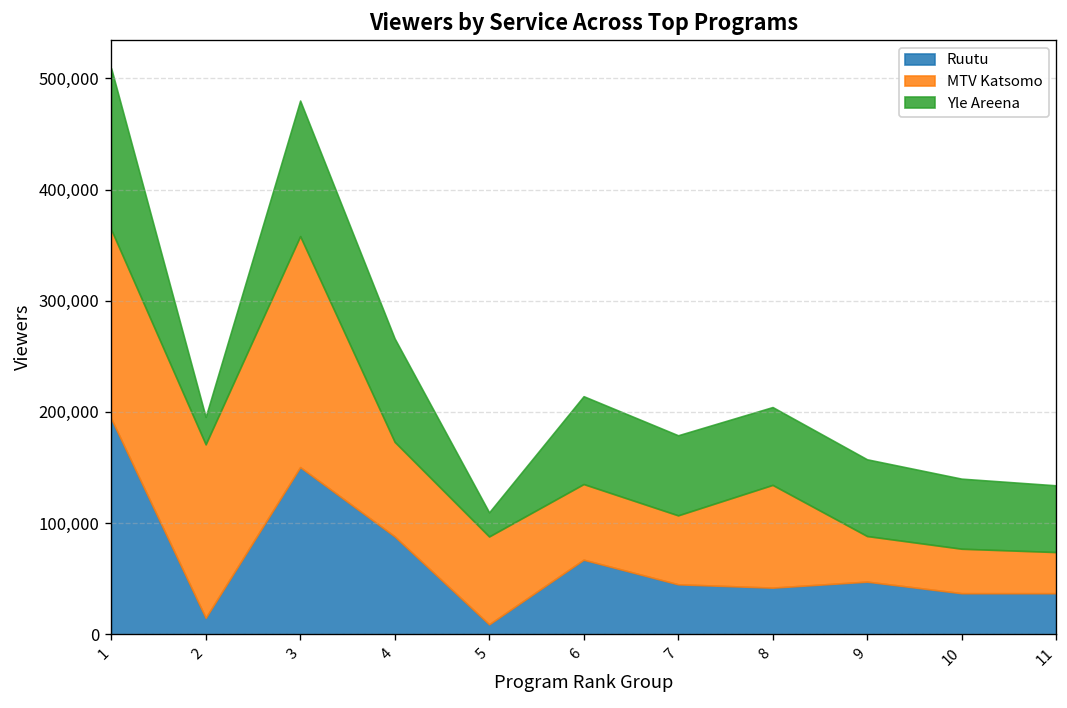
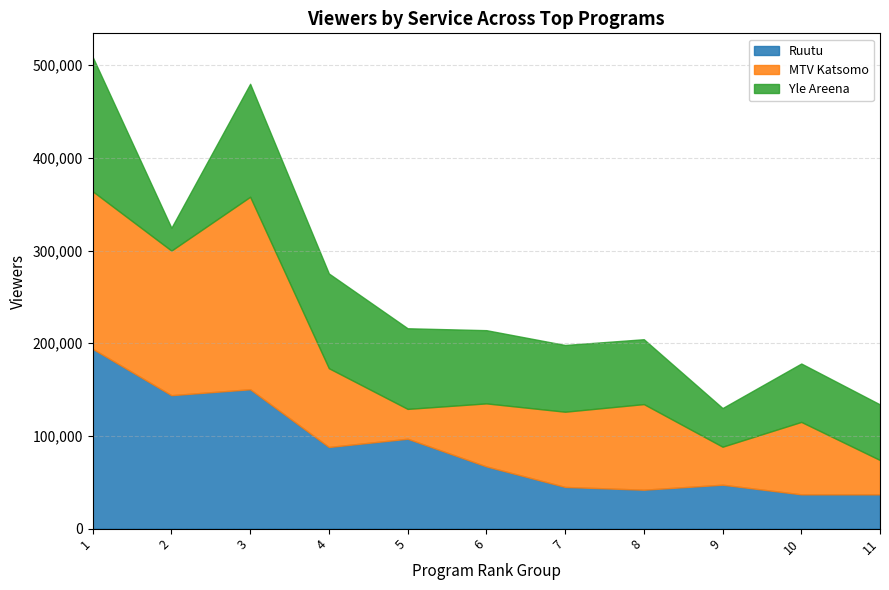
Ruutu, 2: 10,000 -> 140,000
Yle Areena, 4: 90,000 -> 100,000
Ruutu, 5: 10,000 -> 100,000
MTV Katsomo, 5: 80,000 -> 30,000
Yle Areena, 5: 20,000 -> 90,000
MTV Katsomo, 7: 60,000 -> 80,000
Yle Areena, 9: 70,000 -> 40,000
MTV Katsomo, 10: 40,000 -> 80,000
